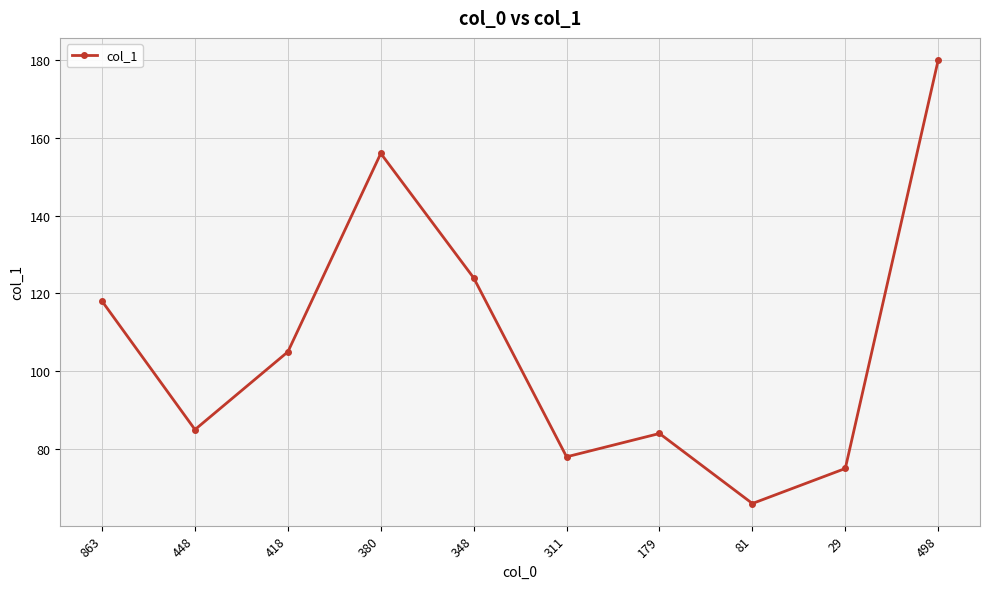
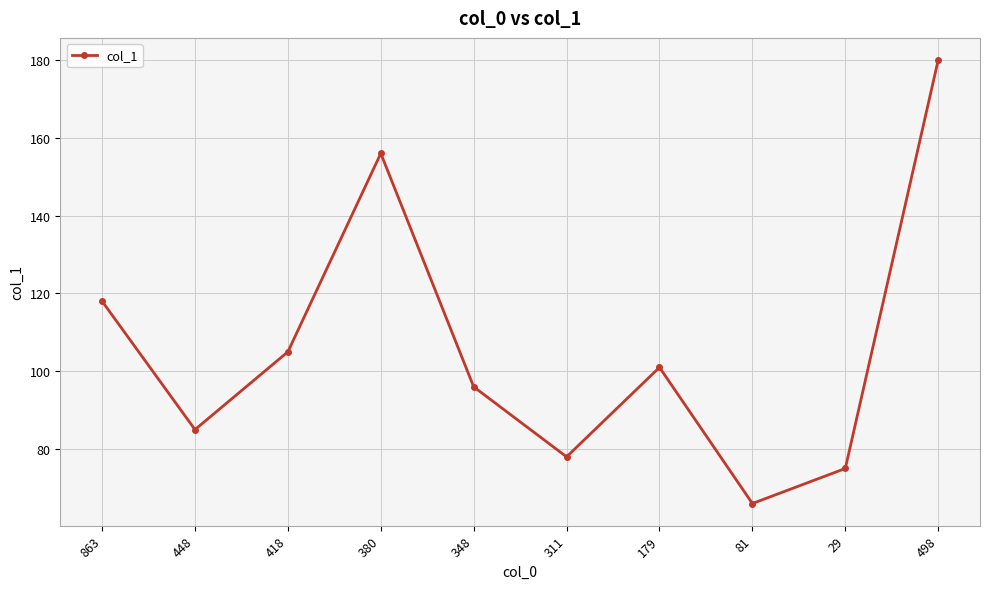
348: 124 -> 96
179: 84 -> 101
